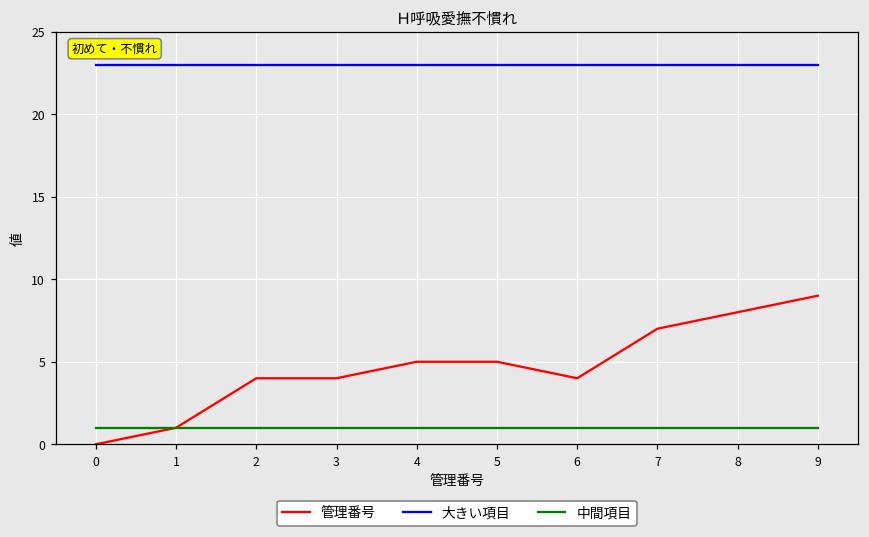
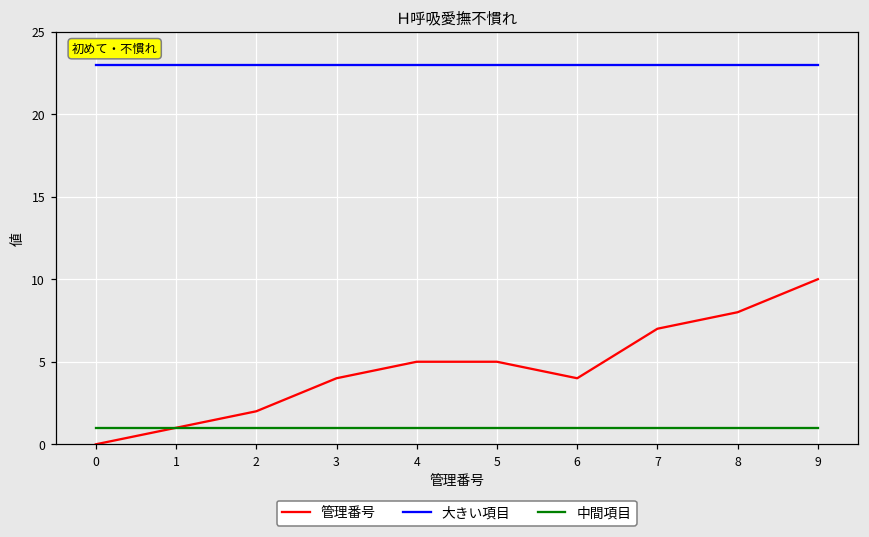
管理番号, 2: 4 -> 2
管理番号, 9: 9 -> 10
